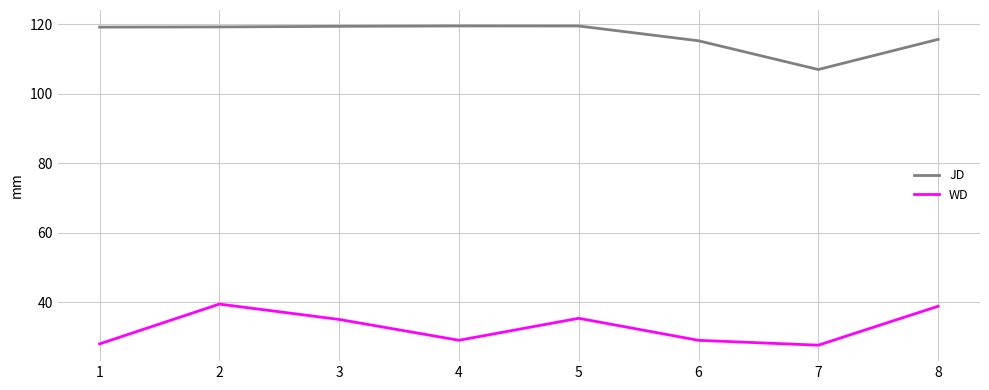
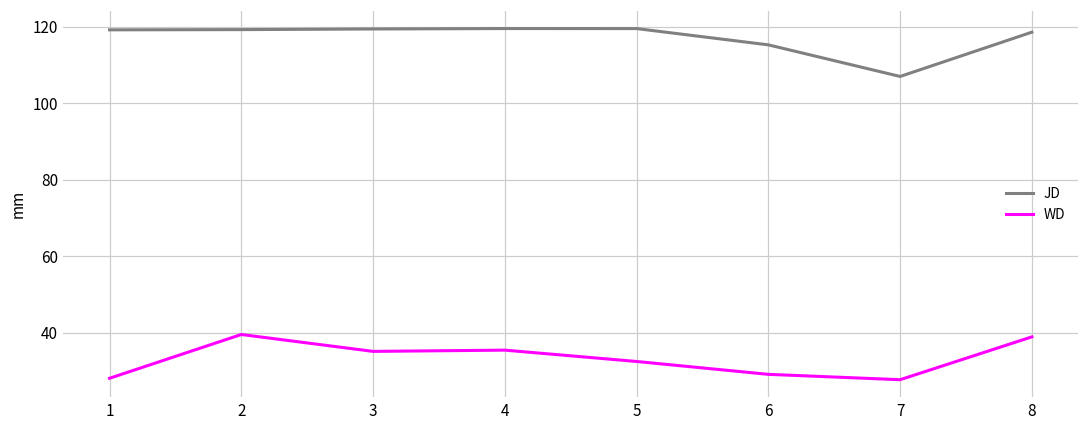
WD, 4: 29 -> 35
WD, 5: 35 -> 32
JD, 8: 116 -> 119
